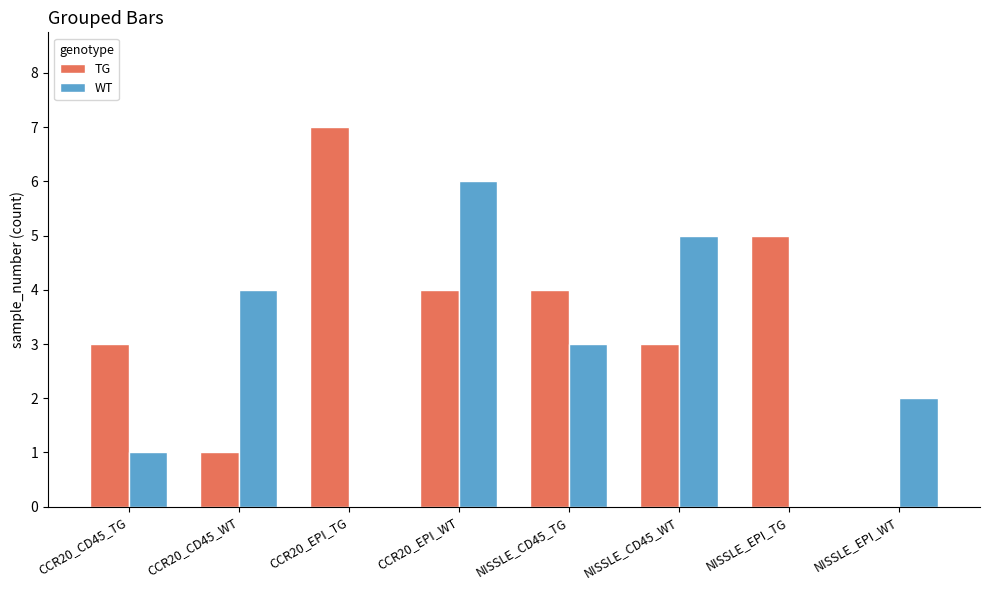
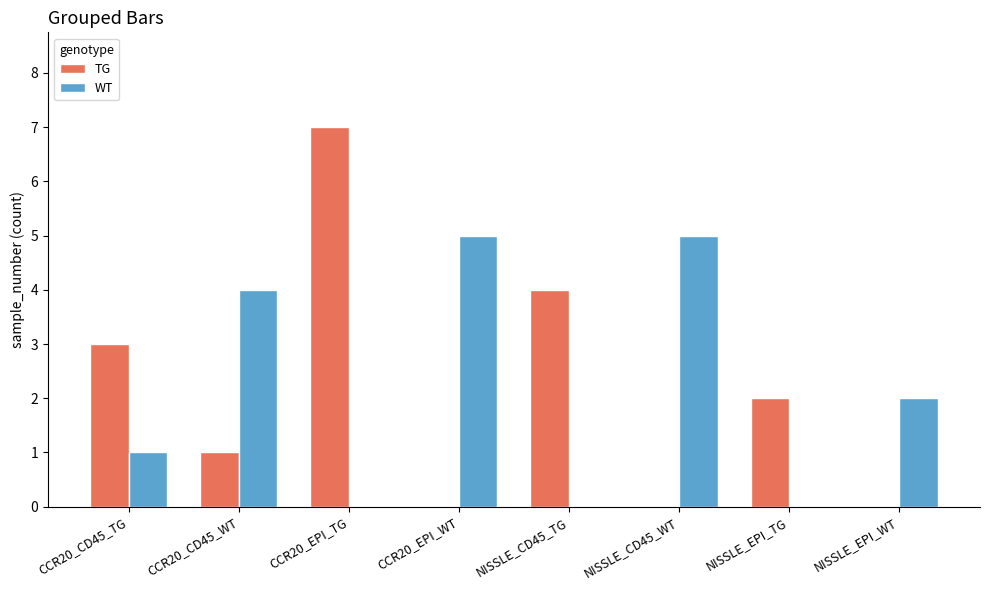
TG, CCR20_EPI_WT: 4 -> 0
WT, CCR20_EPI_WT: 6 -> 5
WT, NISSLE_CD45_TG: 3 -> 0
TG, NISSLE_CD45_WT: 3 -> 0
TG, NISSLE_EPI_TG: 5 -> 2
